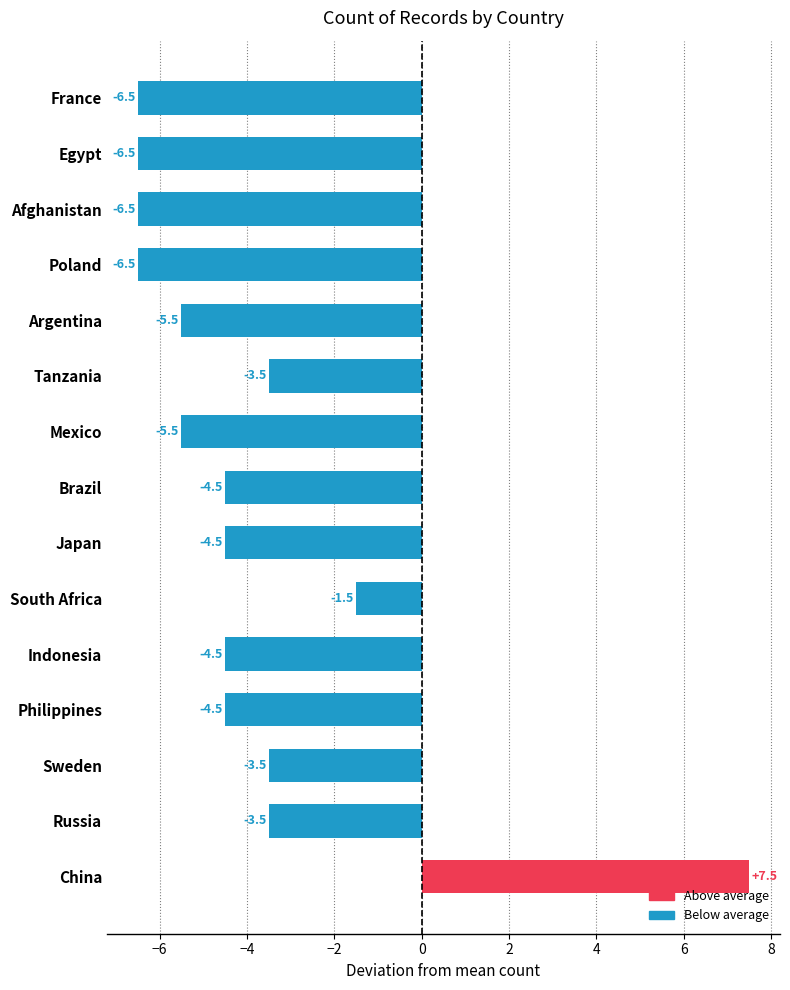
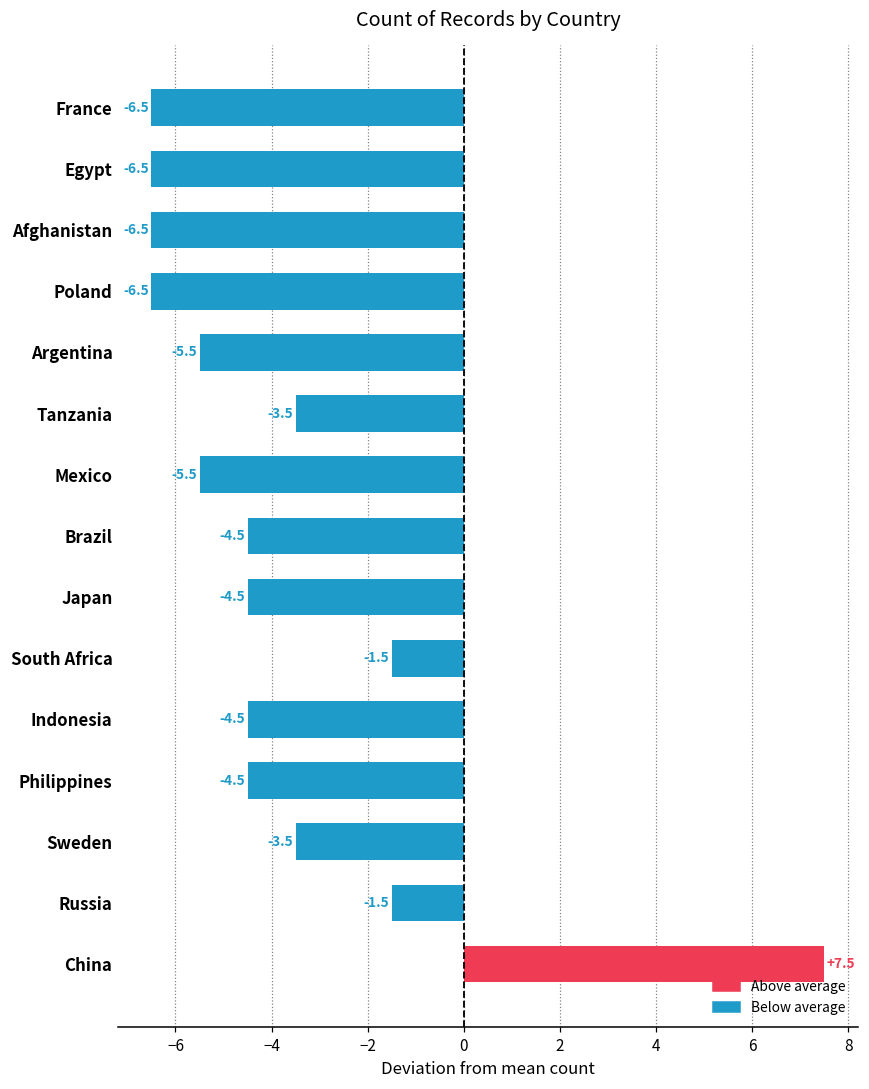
Russia: -3.5 -> -1.5
